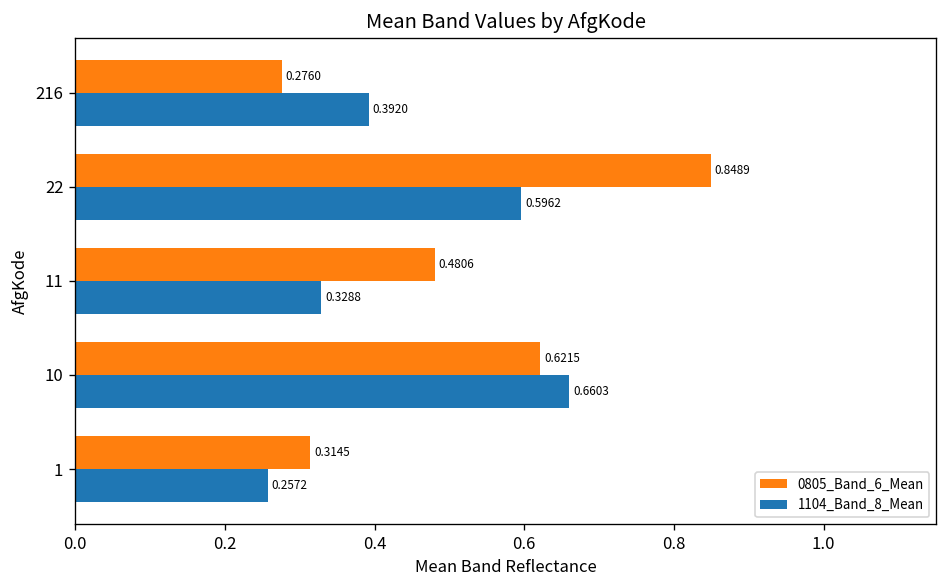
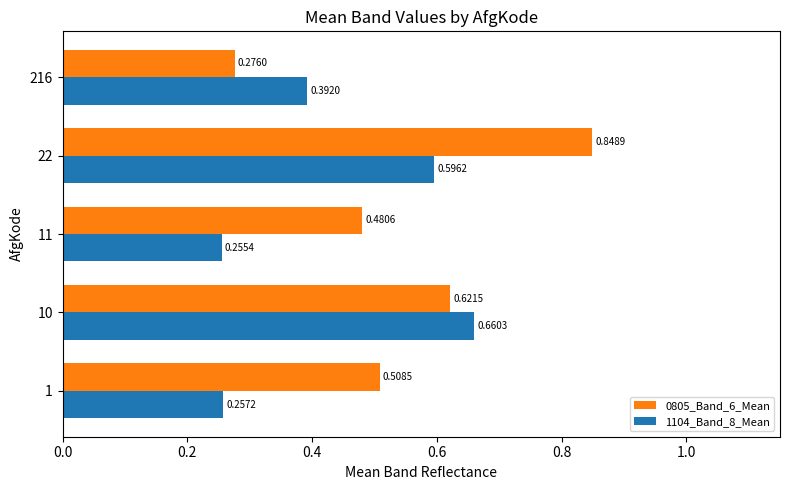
1104_Band_8_Mean, 11: 0.3288 -> 0.2554
0805_Band_6_Mean, 1: 0.3145 -> 0.5085
